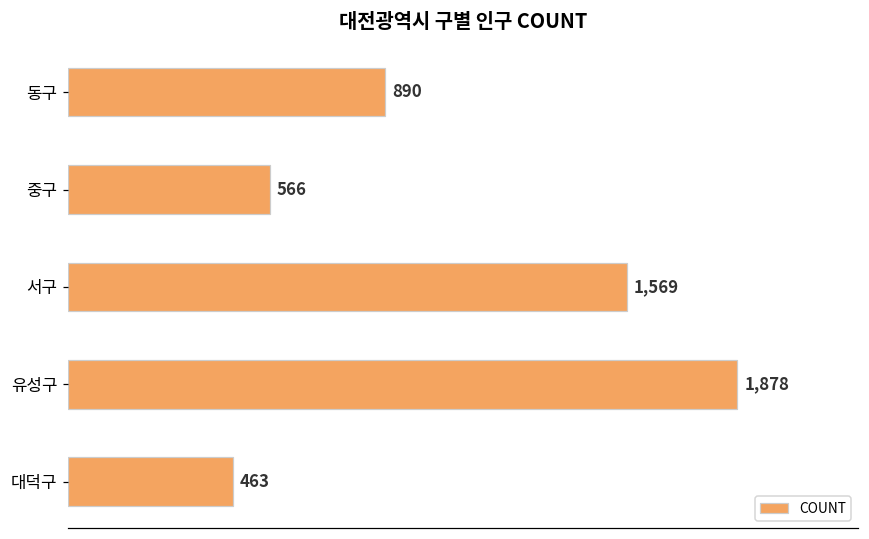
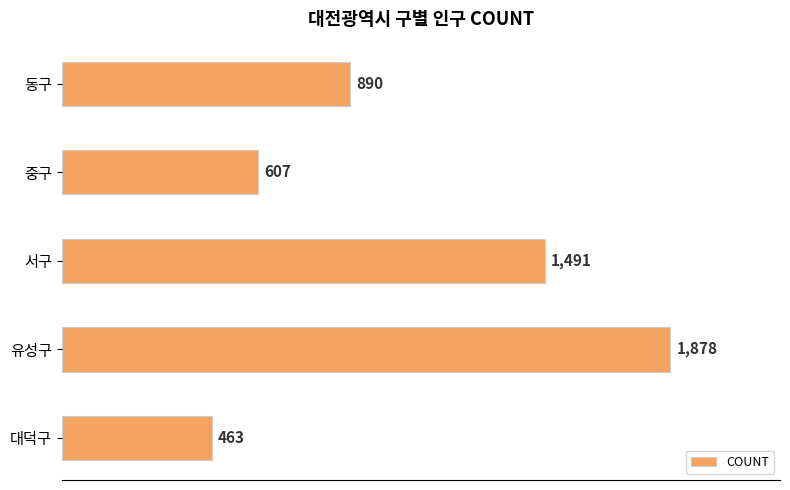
중구: 566 -> 607
서구: 1,569 -> 1,491
